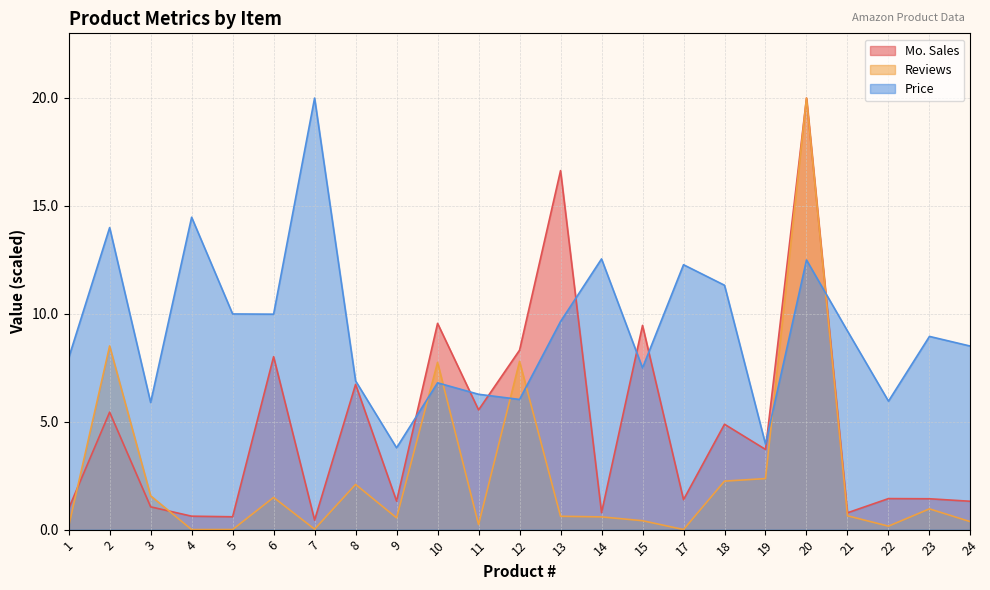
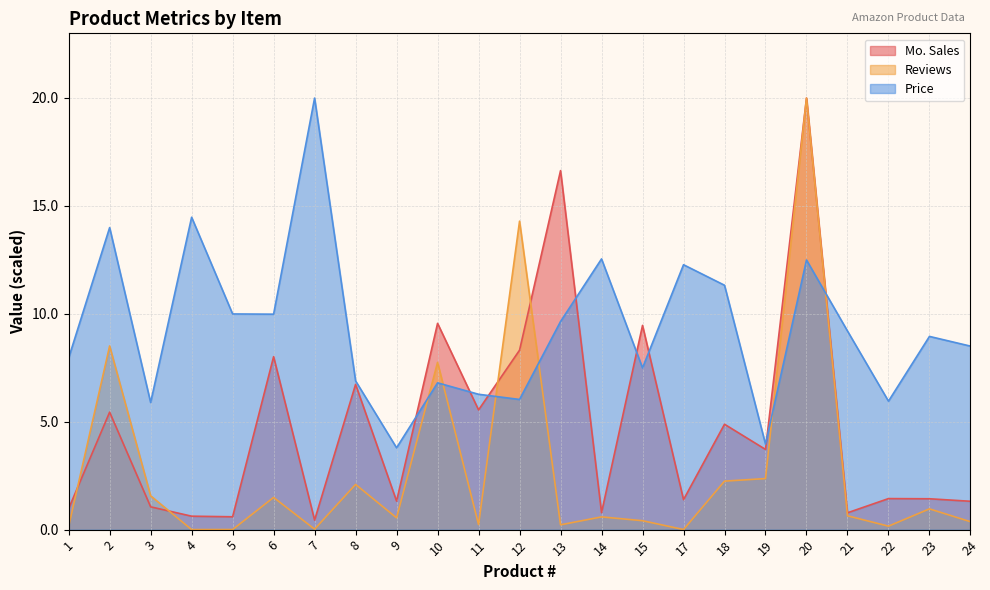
Reviews, 12: 7.8 -> 14.3
Reviews, 13: 0.6 -> 0.2
